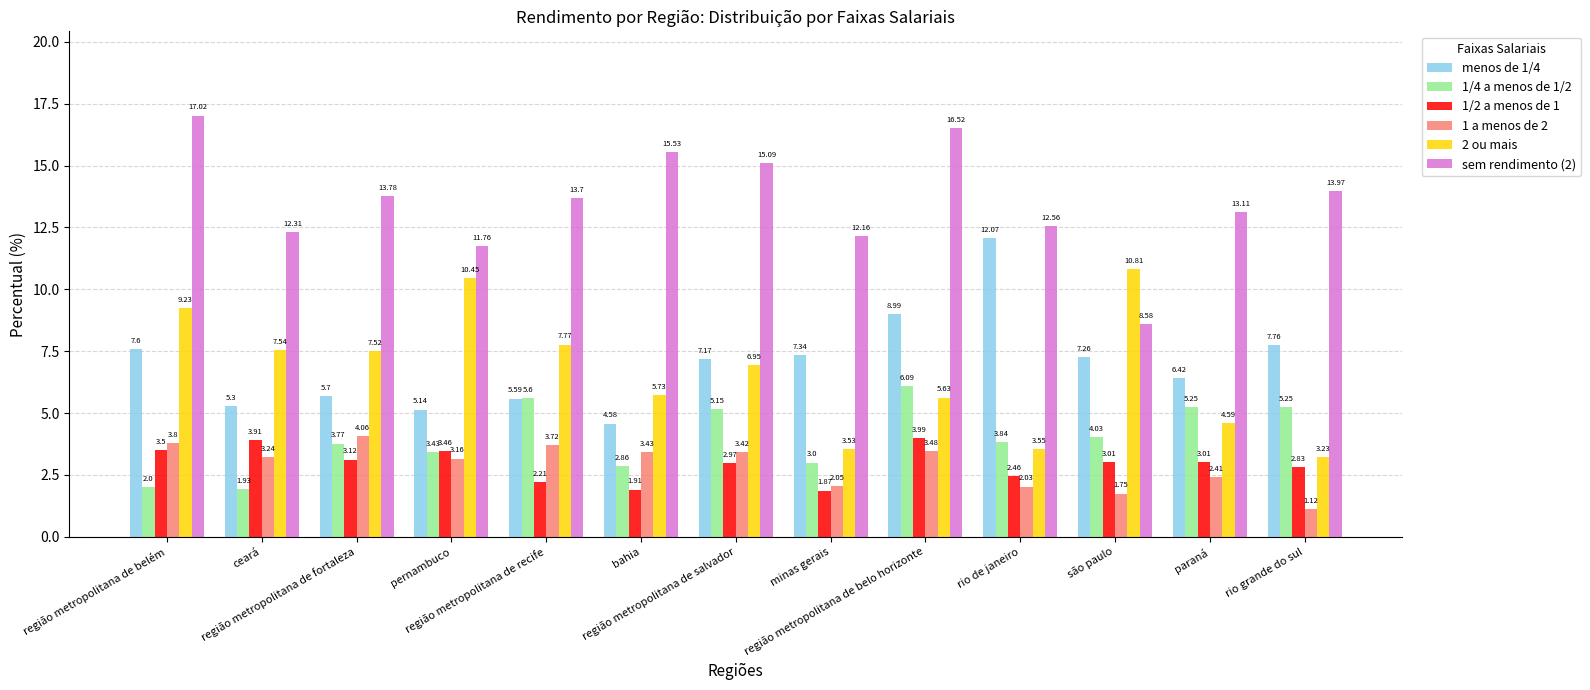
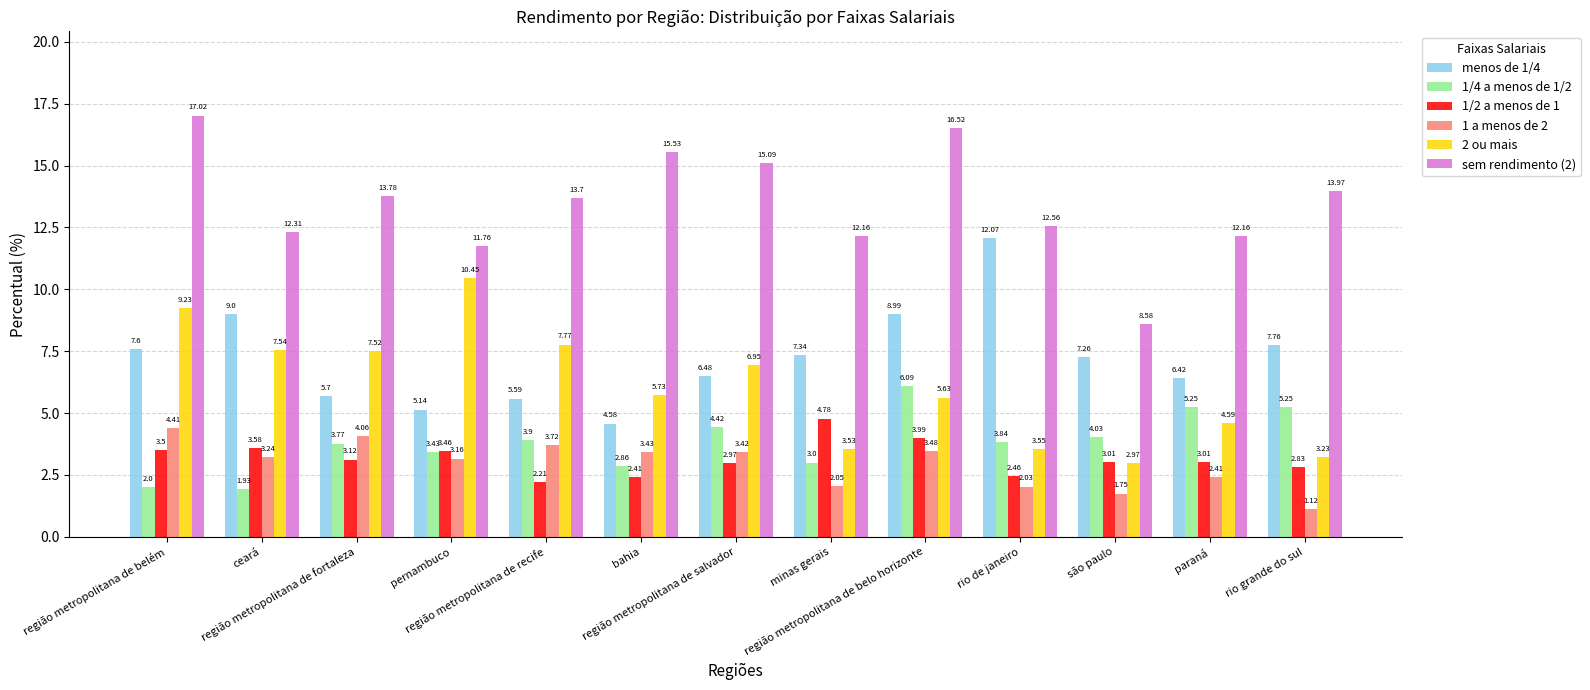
1 a menos de 2, região metropolitana de belém: 3.8 -> 4.41
menos de 1/4, ceará: 5.3 -> 9.0
1/2 a menos de 1, ceará: 3.91 -> 3.58
1/4 a menos de 1/2, região metropolitana de recife: 5.6 -> 3.9
1/2 a menos de 1, bahia: 1.91 -> 2.41
menos de 1/4, região metropolitana de salvador: 7.17 -> 6.48
1/4 a menos de 1/2, região metropolitana de salvador: 5.15 -> 4.42
1/2 a menos de 1, minas gerais: 1.87 -> 4.78
2 ou mais, são paulo: 10.81 -> 2.97
sem rendimento (2), paraná: 13.11 -> 12.16
